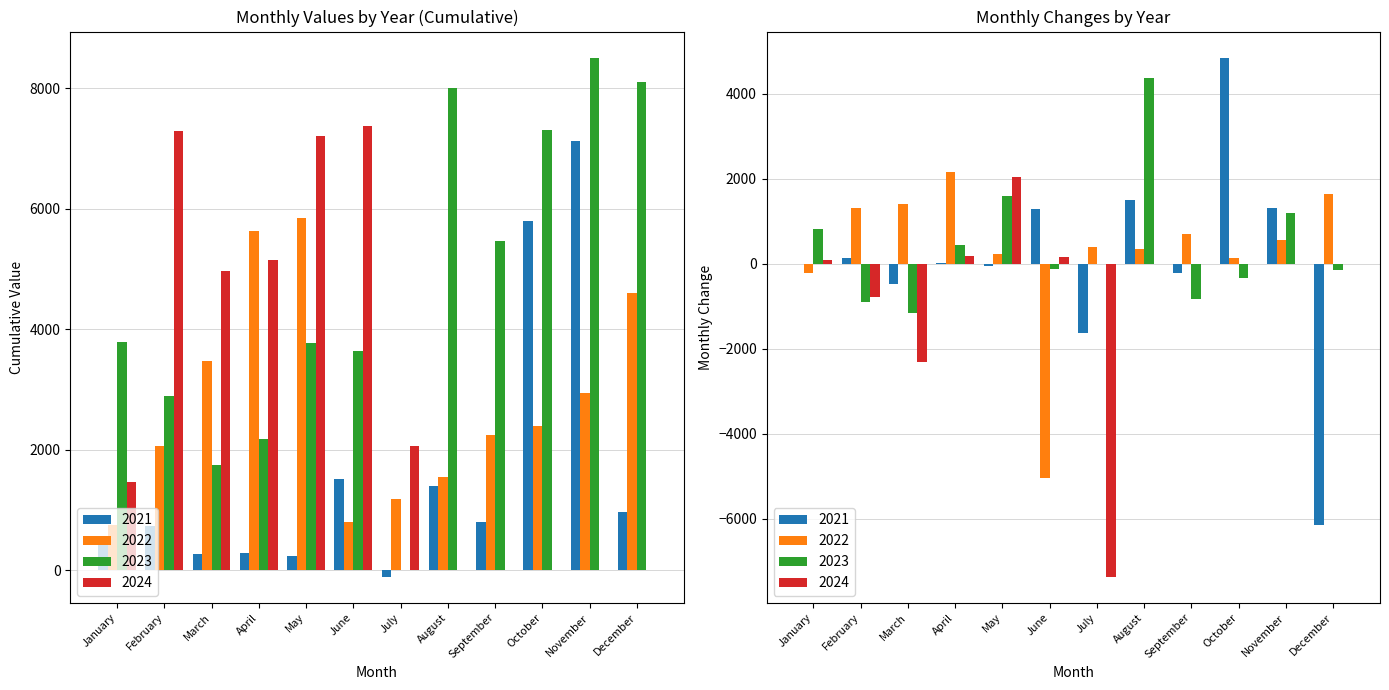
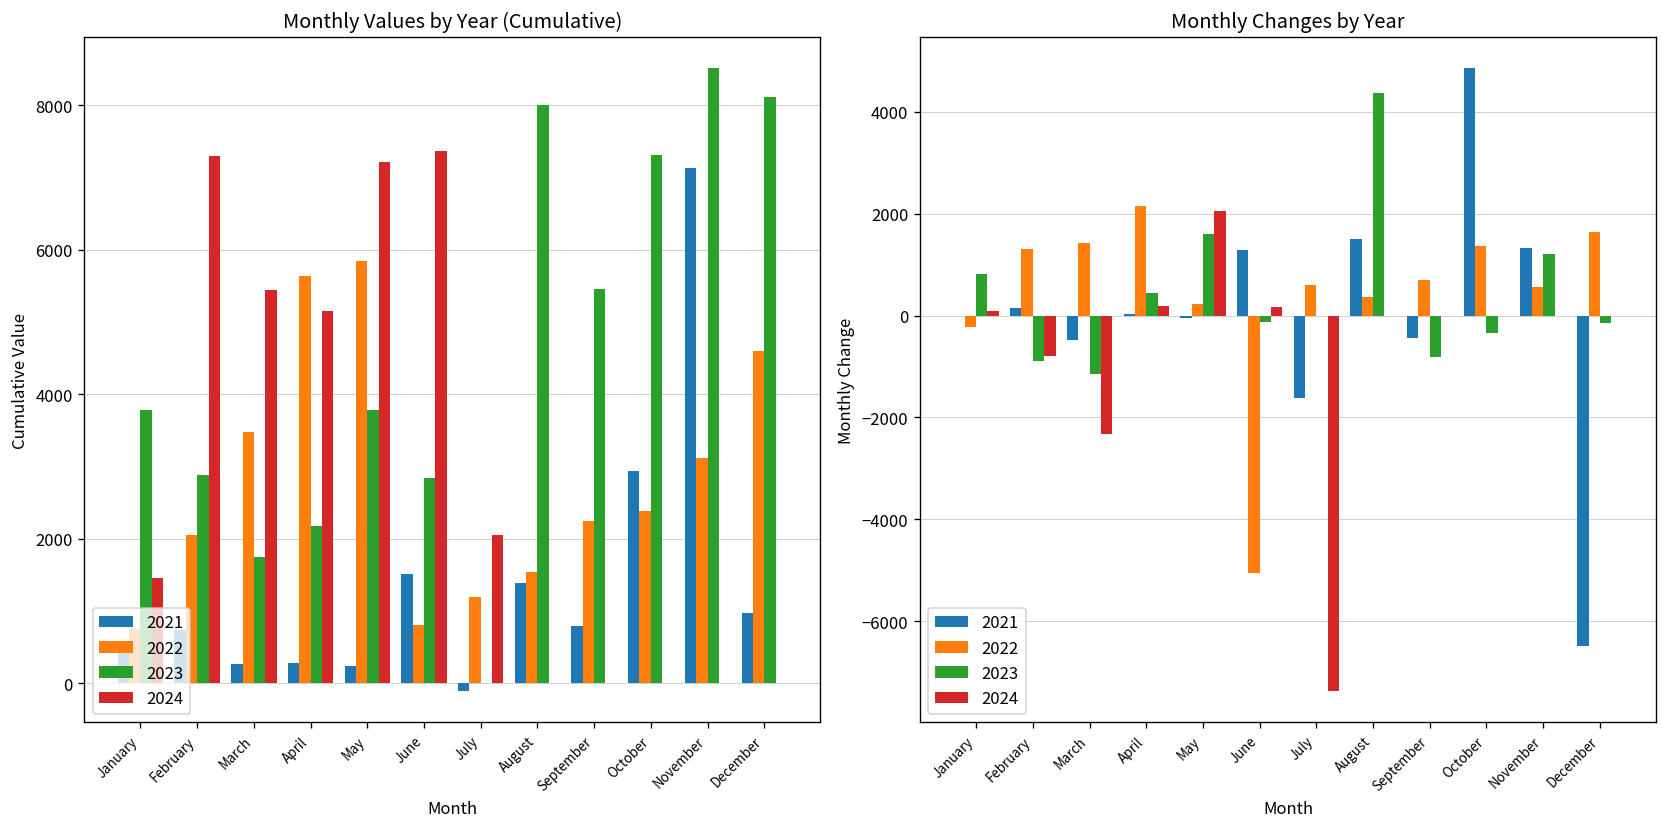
Monthly Values by Year (Cumulative), 2024, March: 5000 -> 5400
Monthly Values by Year (Cumulative), 2023, June: 3600 -> 2800
Monthly Values by Year (Cumulative), 2021, October: 5800 -> 2900
Monthly Values by Year (Cumulative), 2022, November: 2900 -> 3100
Monthly Changes by Year, 2022, July: 400 -> 600
Monthly Changes by Year, 2021, September: -200 -> -400
Monthly Changes by Year, 2022, October: 100 -> 1400
Monthly Changes by Year, 2021, December: -6200 -> -6500
